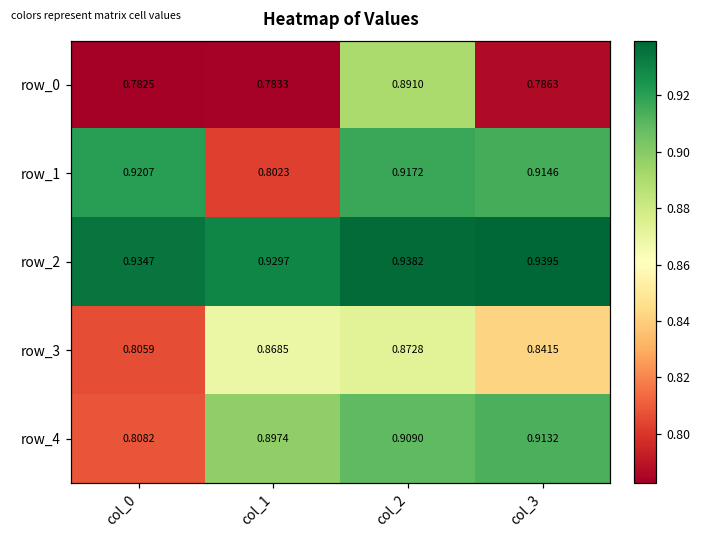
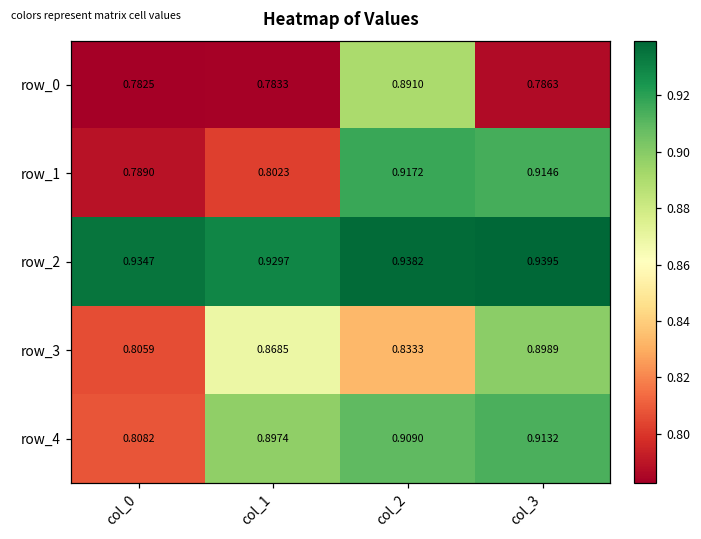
row_1, col_0: 0.9207 -> 0.7890
row_3, col_2: 0.8728 -> 0.8333
row_3, col_3: 0.8415 -> 0.8989
